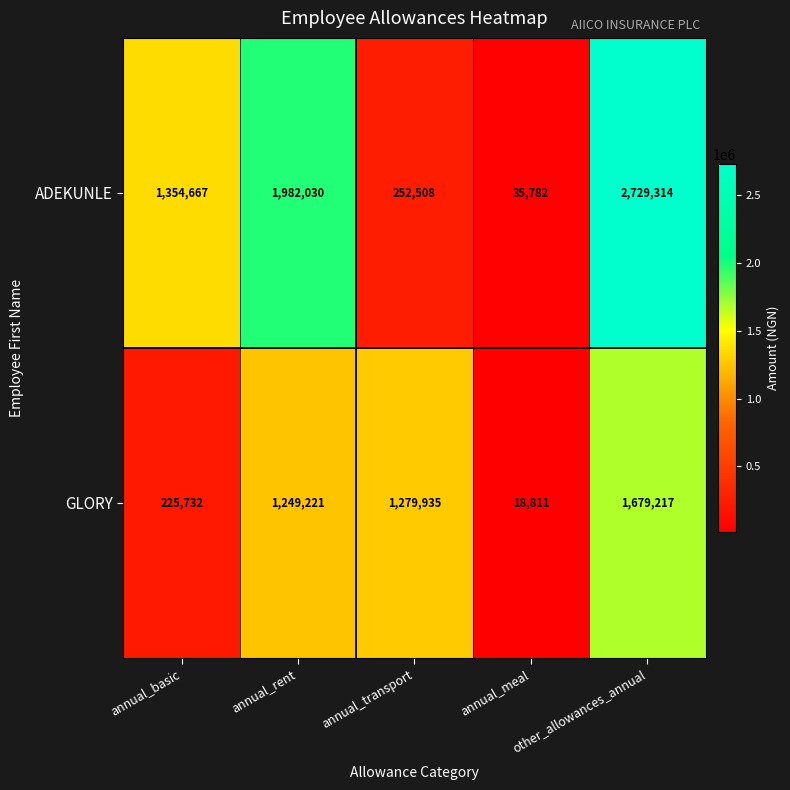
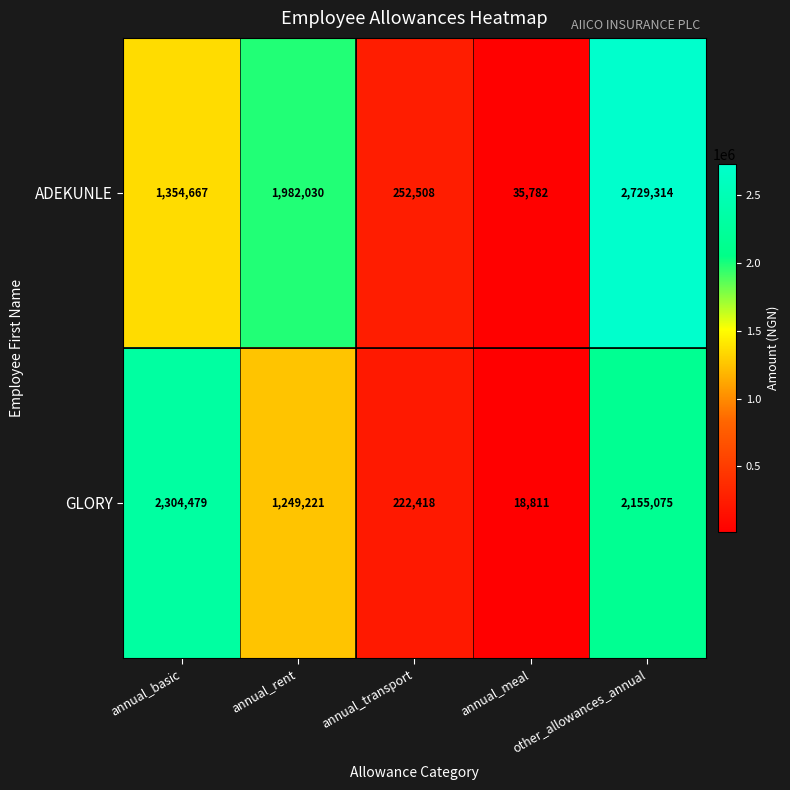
GLORY, annual_basic: 225,732 -> 2,304,479
GLORY, annual_transport: 1,279,935 -> 222,418
GLORY, other_allowances_annual: 1,679,217 -> 2,155,075
